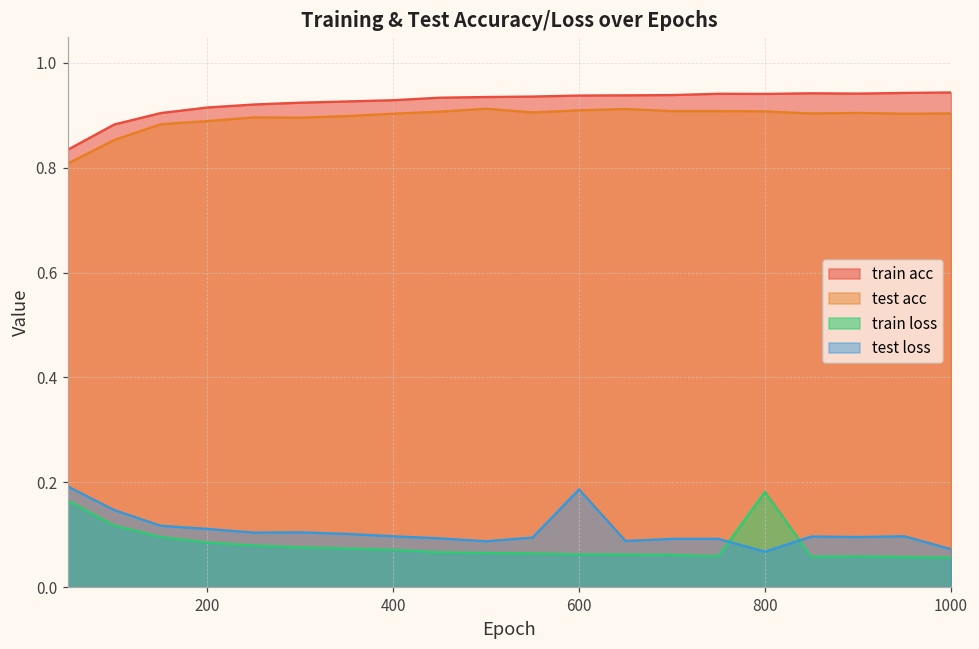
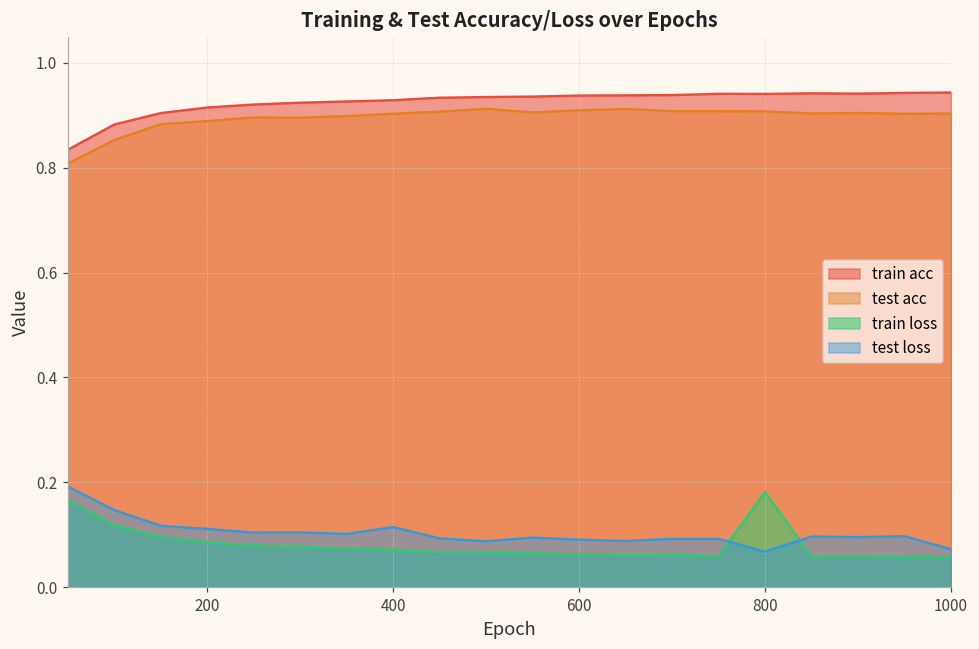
test loss, 400: 0.10 -> 0.11
test loss, 600: 0.19 -> 0.09
